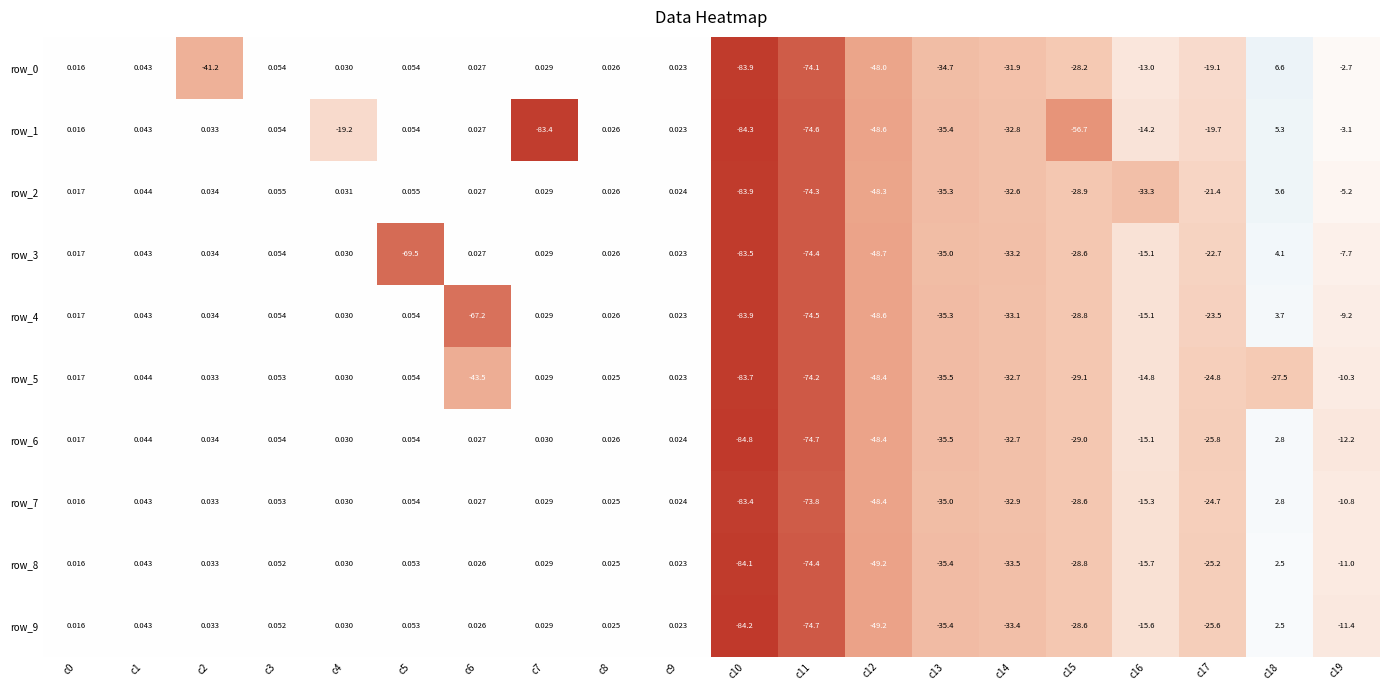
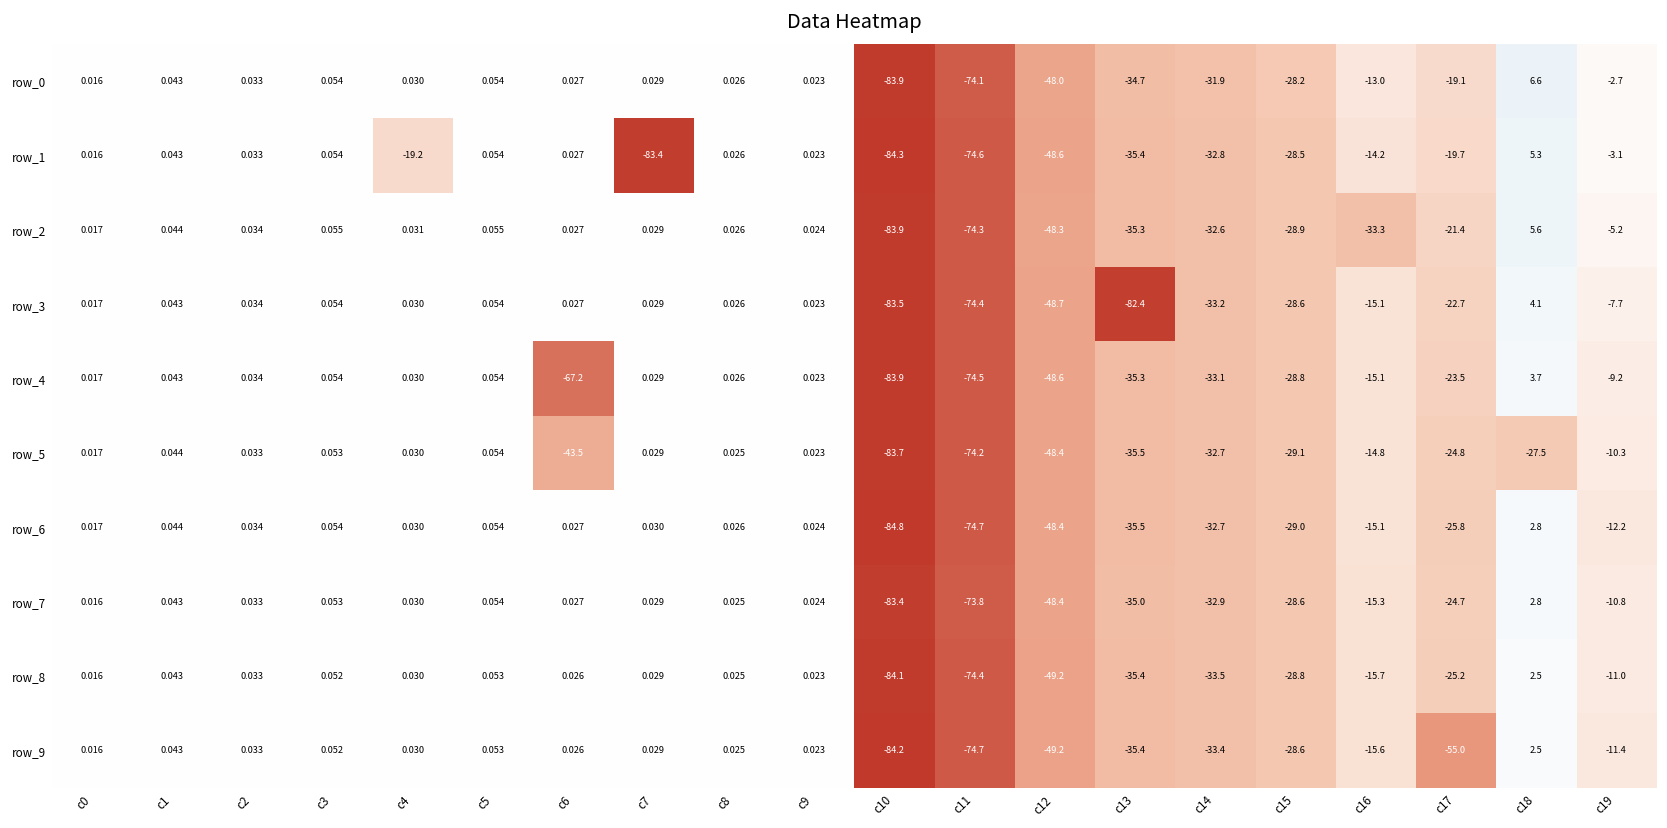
row_0, c2: -41.2 -> 0.033
row_1, c15: -56.7 -> -28.5
row_3, c5: -69.5 -> 0.054
row_3, c13: -35.0 -> -82.4
row_9, c17: -25.6 -> -55.0
